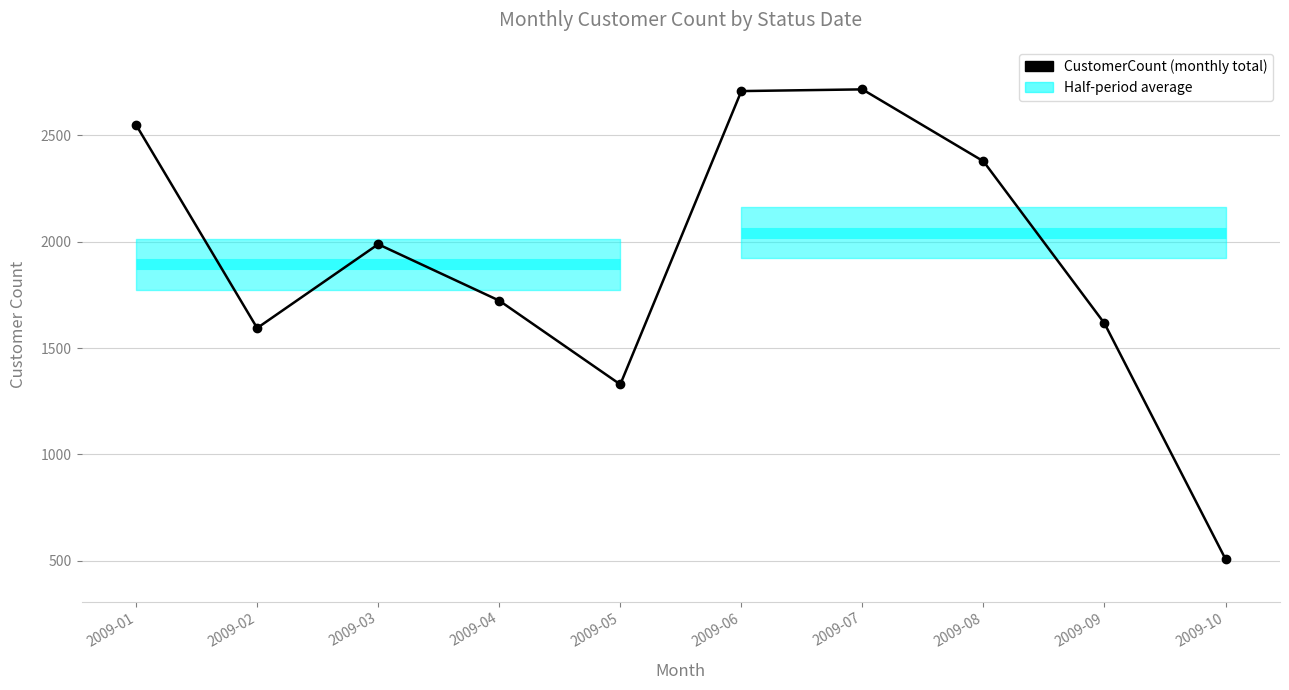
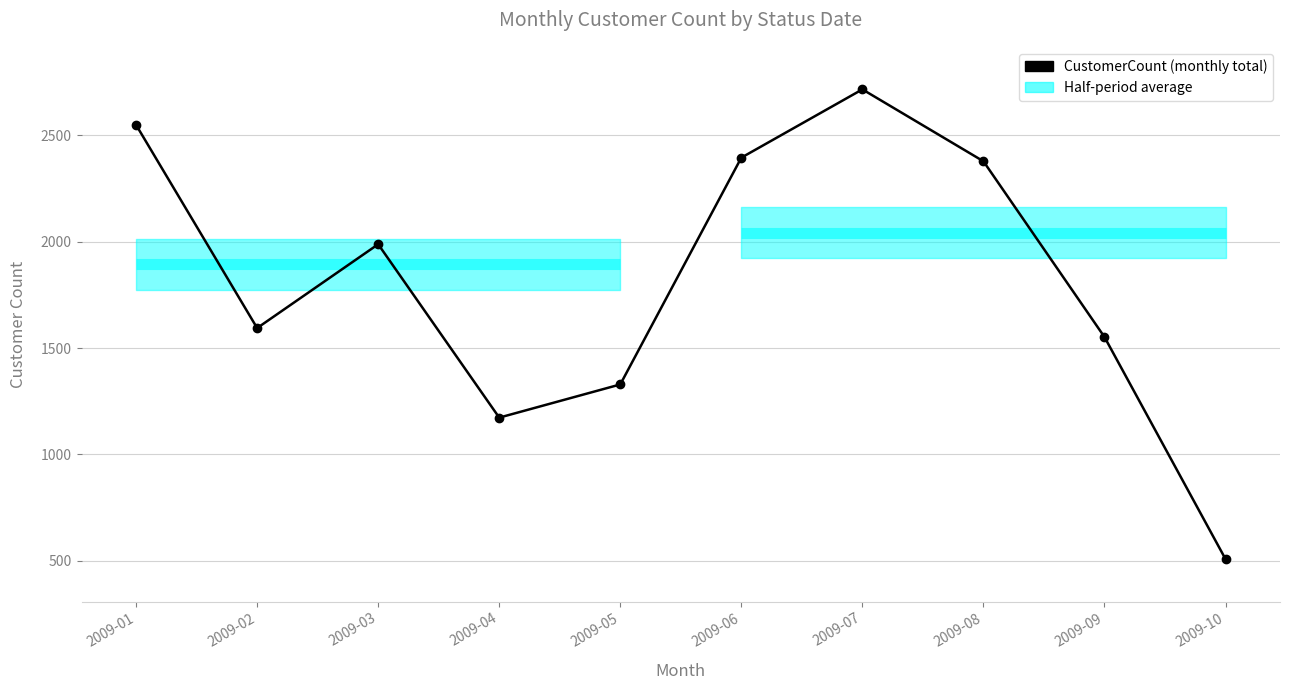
CustomerCount (monthly total), 2009-04: 1720 -> 1170
CustomerCount (monthly total), 2009-06: 2710 -> 2400
CustomerCount (monthly total), 2009-09: 1620 -> 1550
